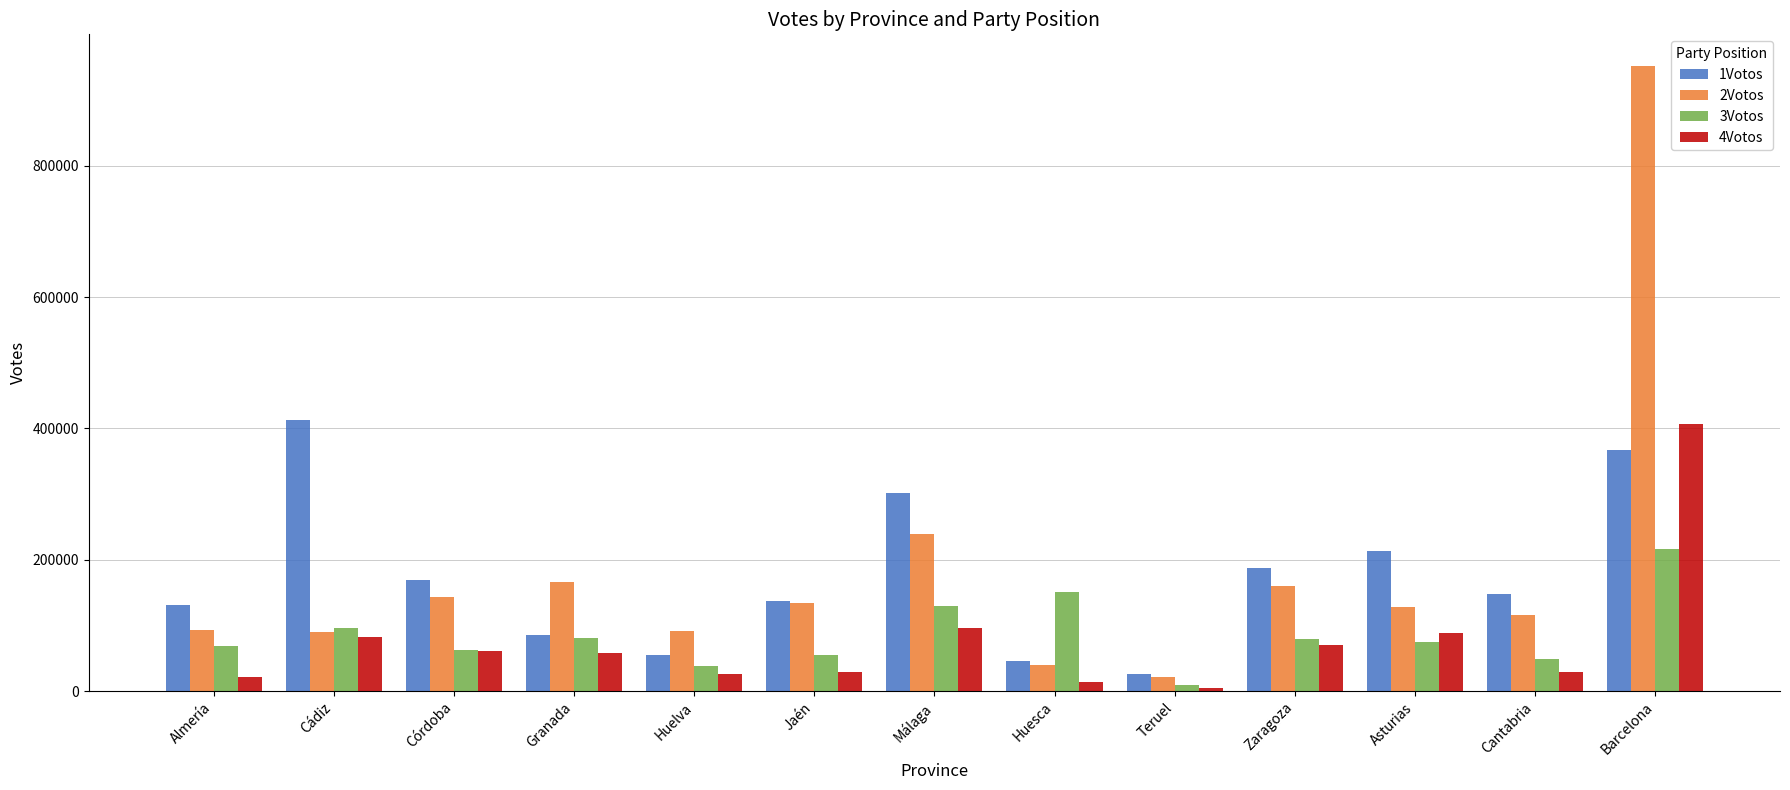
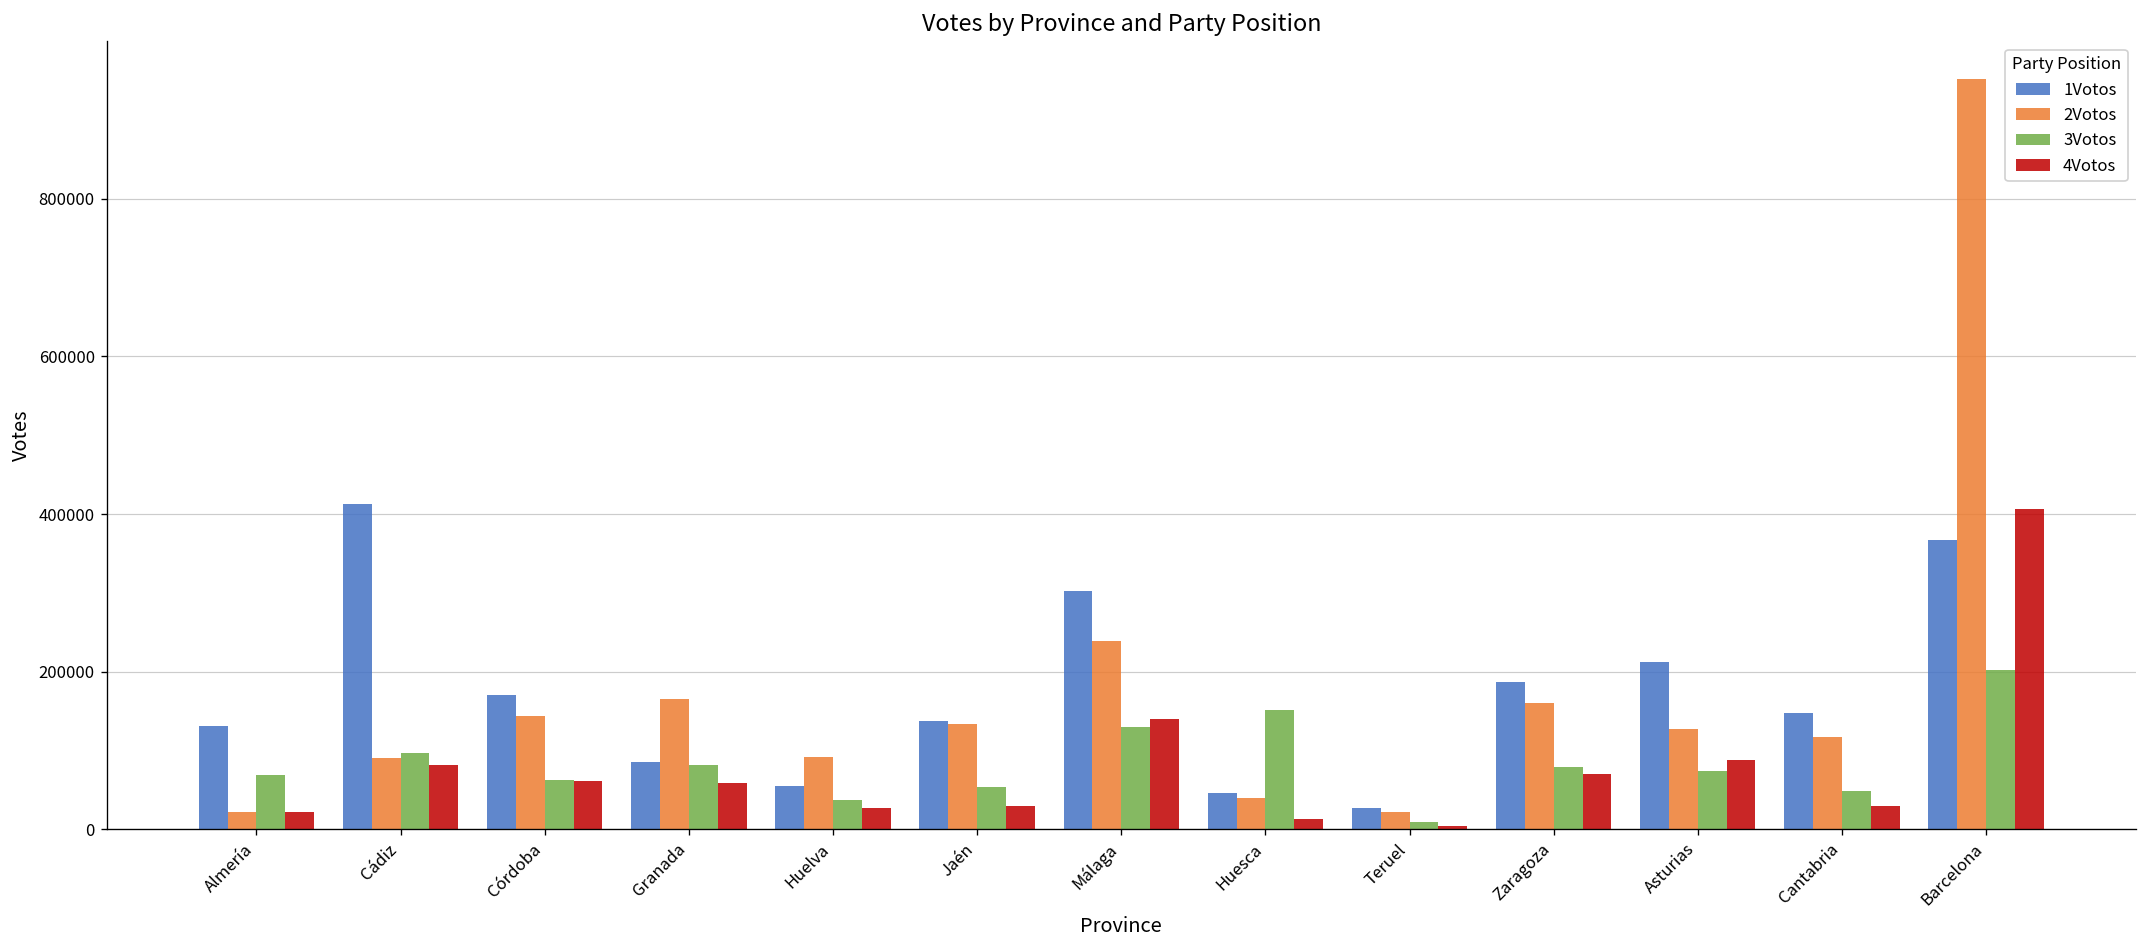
2Votos, Almería: 90000 -> 20000
4Votos, Málaga: 100000 -> 140000
3Votos, Barcelona: 220000 -> 200000
